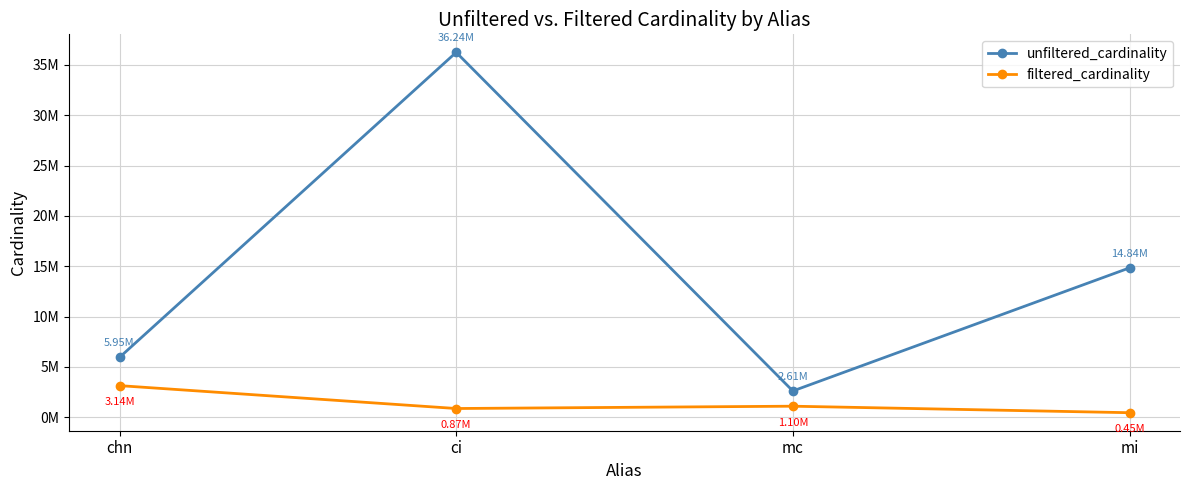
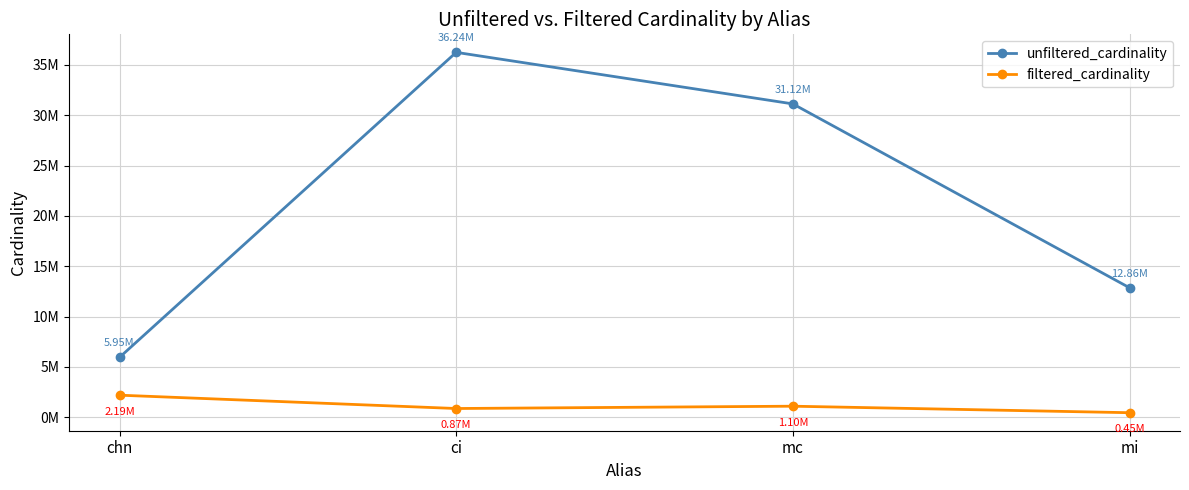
filtered_cardinality, chn: 3.14M -> 2.19M
unfiltered_cardinality, mc: 2.61M -> 31.12M
unfiltered_cardinality, mi: 14.84M -> 12.86M
